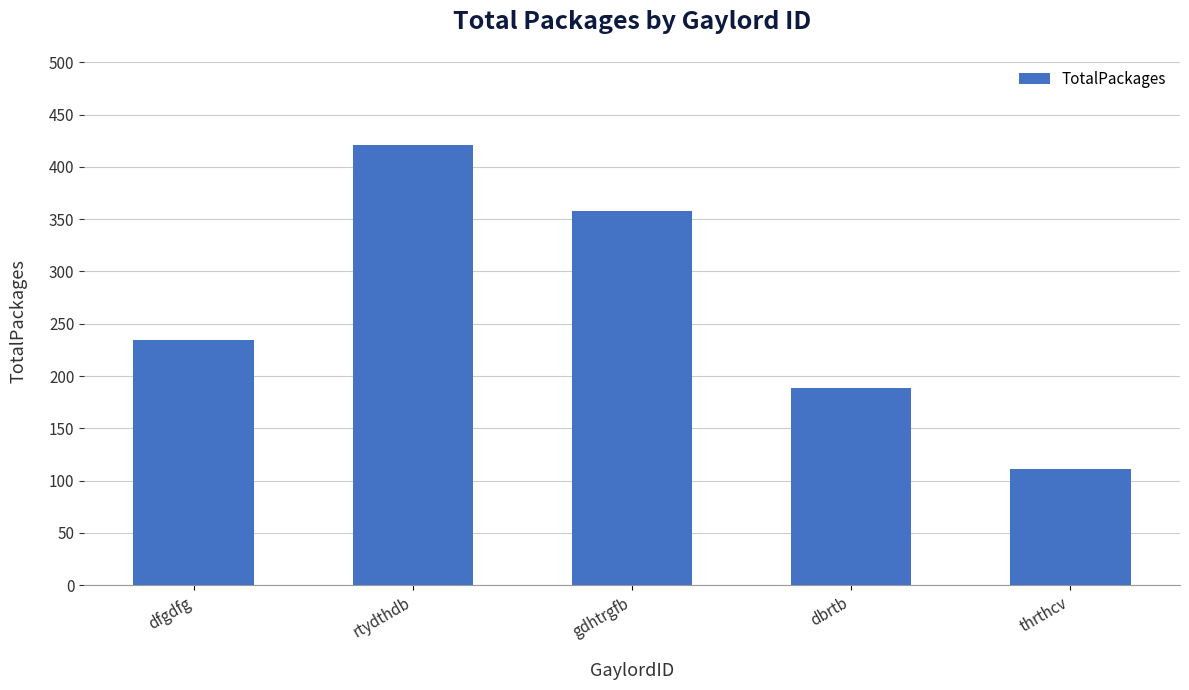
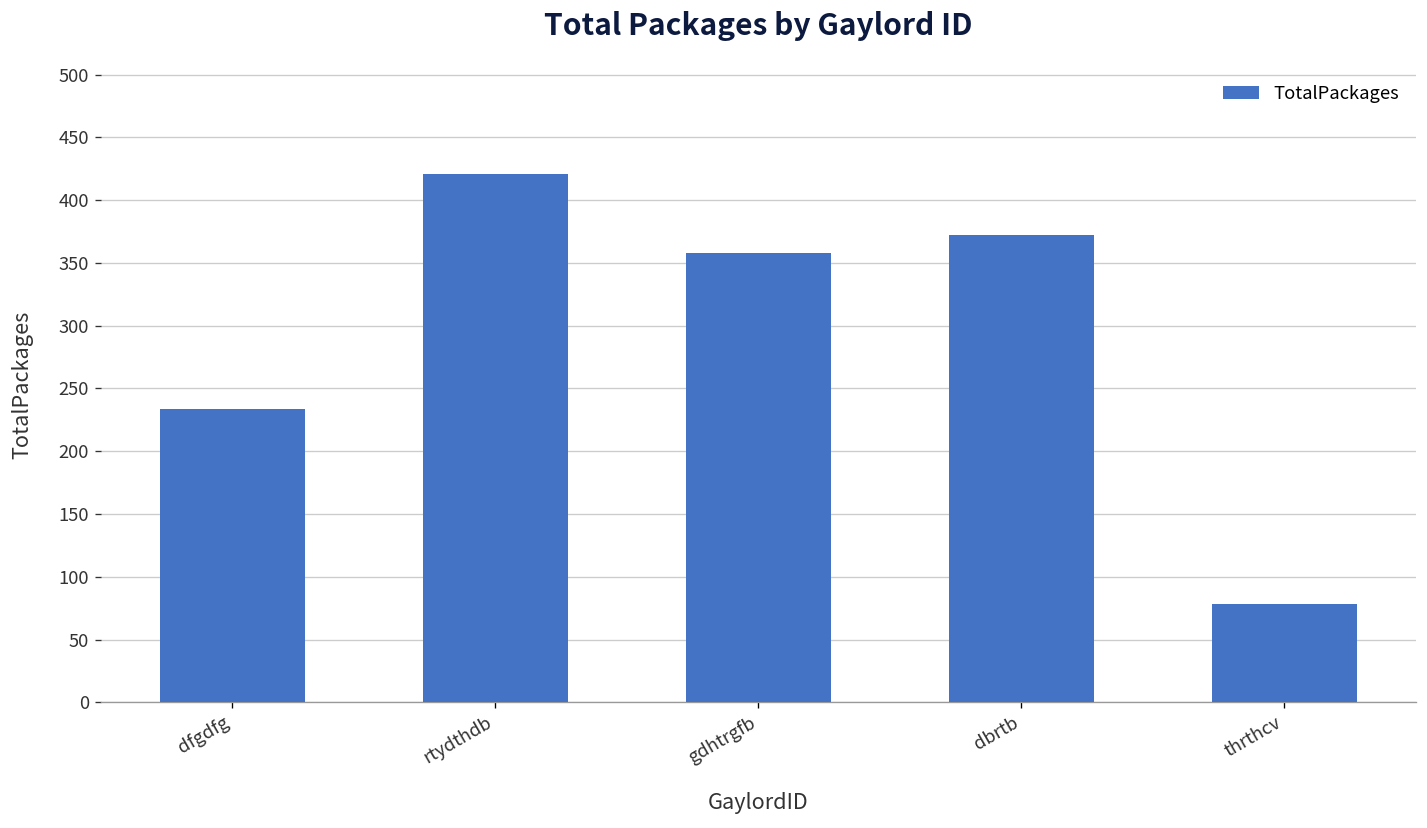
dbrtb: 189 -> 372
thrthcv: 111 -> 78
